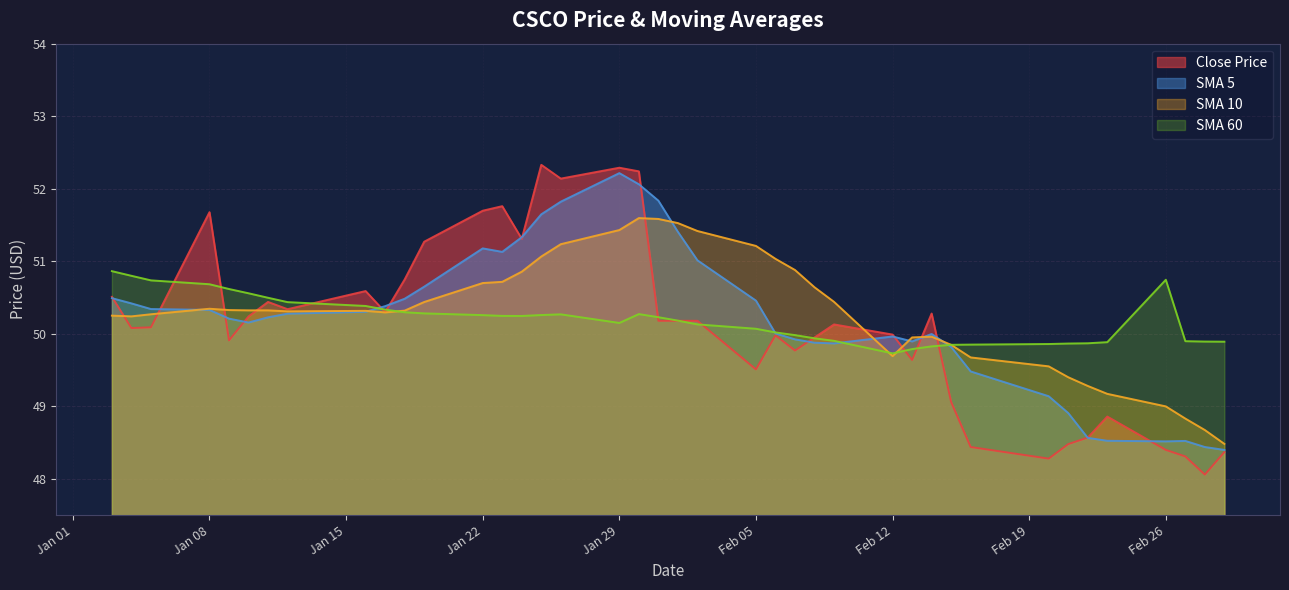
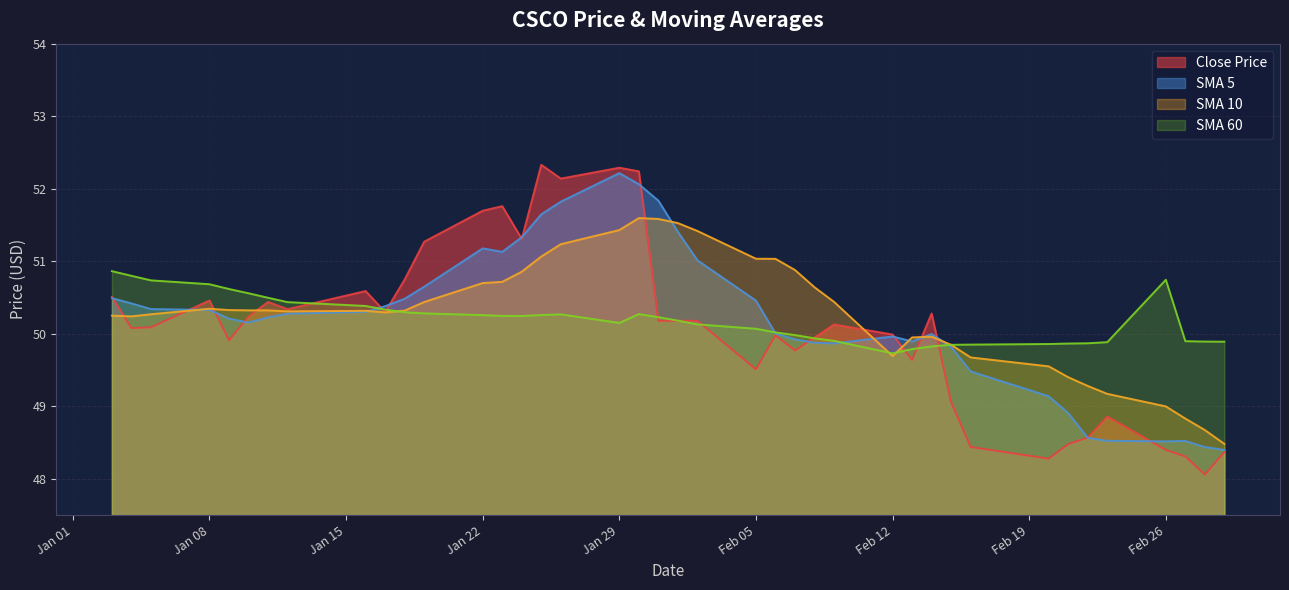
Close Price, Jan 08: 51.7 -> 50.5
SMA 10, Feb 05: 51.2 -> 51.0
